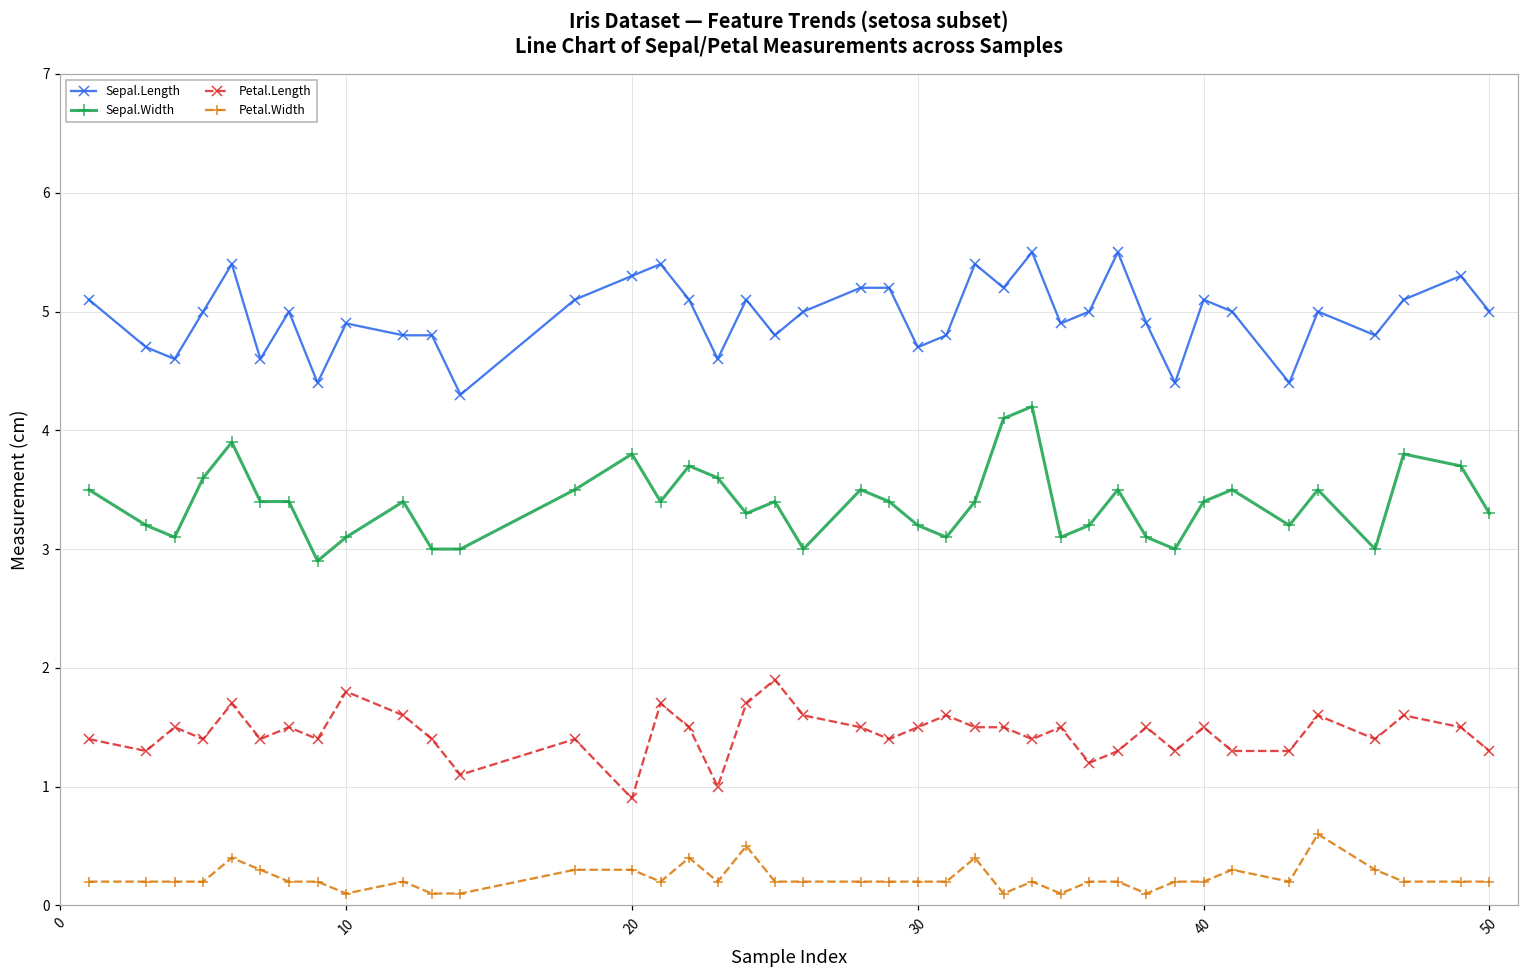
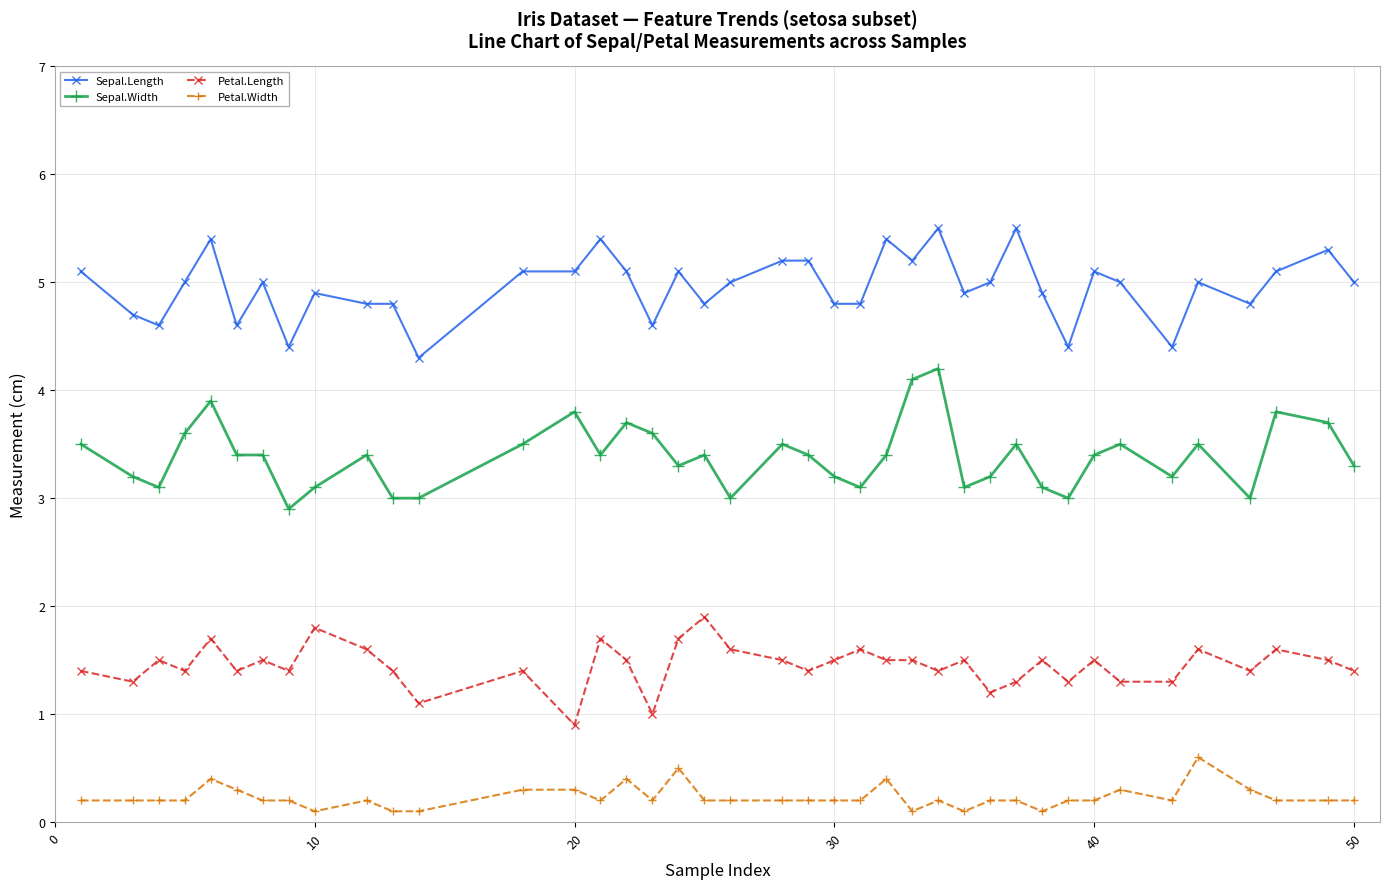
Sepal.Length, 20: 5.3 -> 5.1
Sepal.Length, 30: 4.7 -> 4.8
Petal.Length, 50: 1.3 -> 1.4
